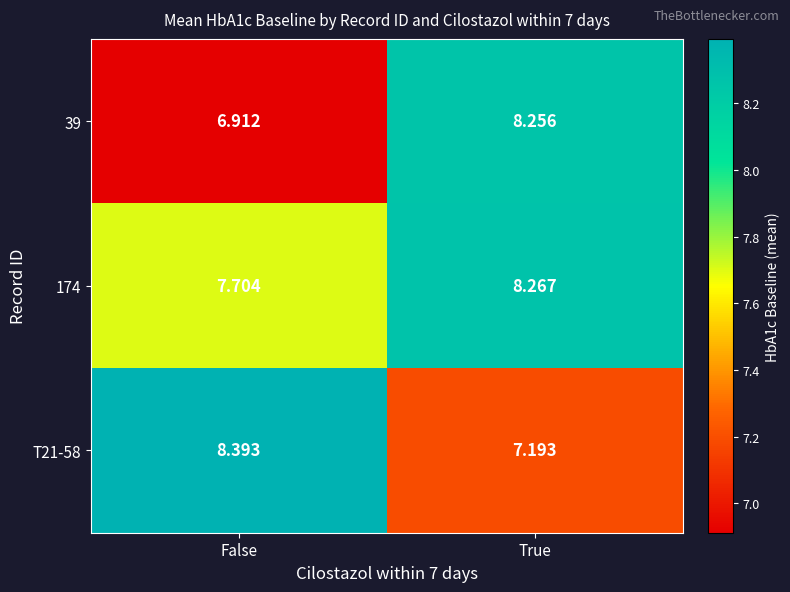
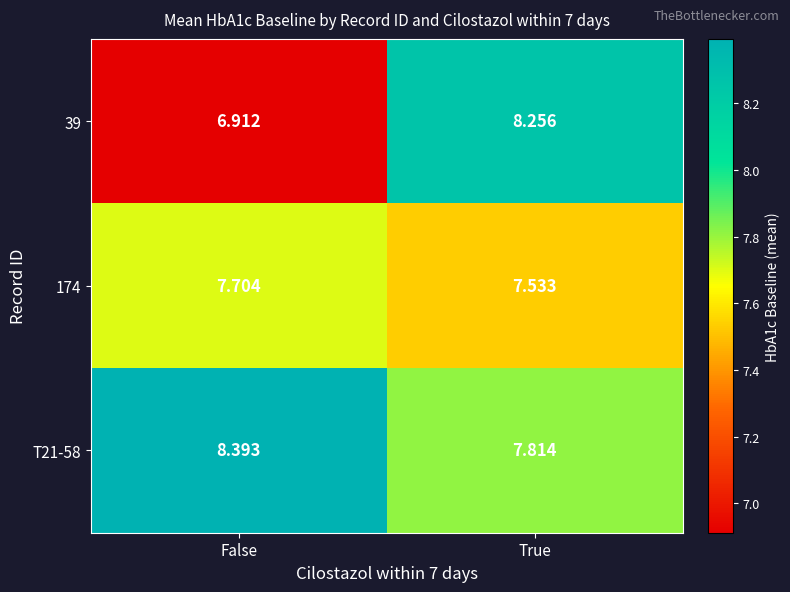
174, True: 8.267 -> 7.533
T21-58, True: 7.193 -> 7.814
